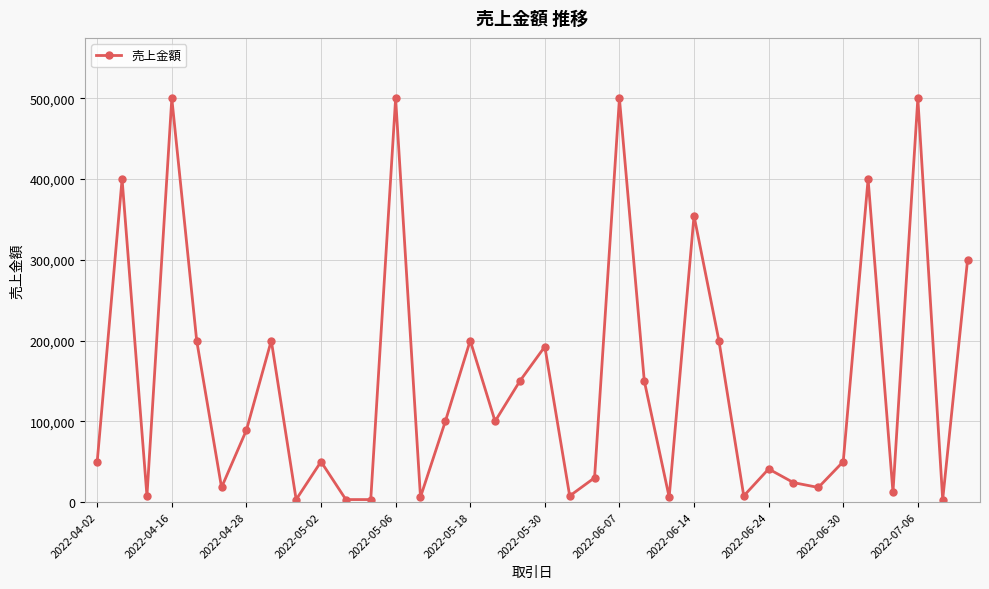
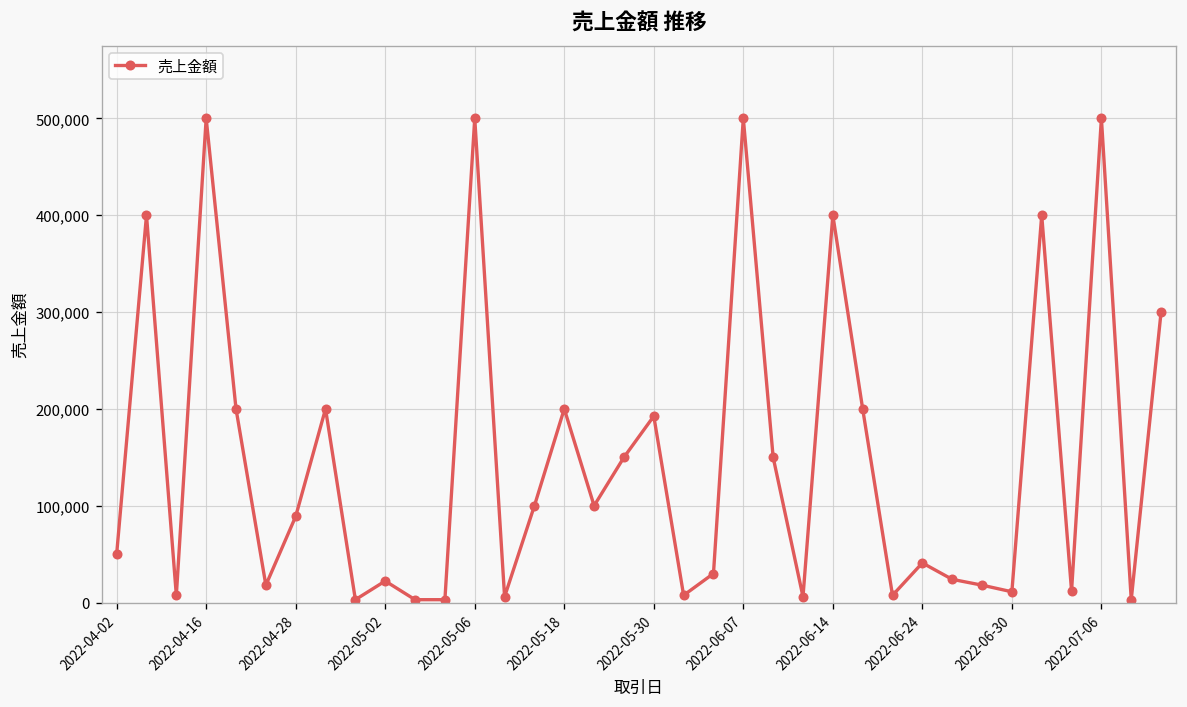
2022-05-02: 50,000 -> 20,000
2022-06-14: 350,000 -> 400,000
2022-06-30: 50,000 -> 10,000
